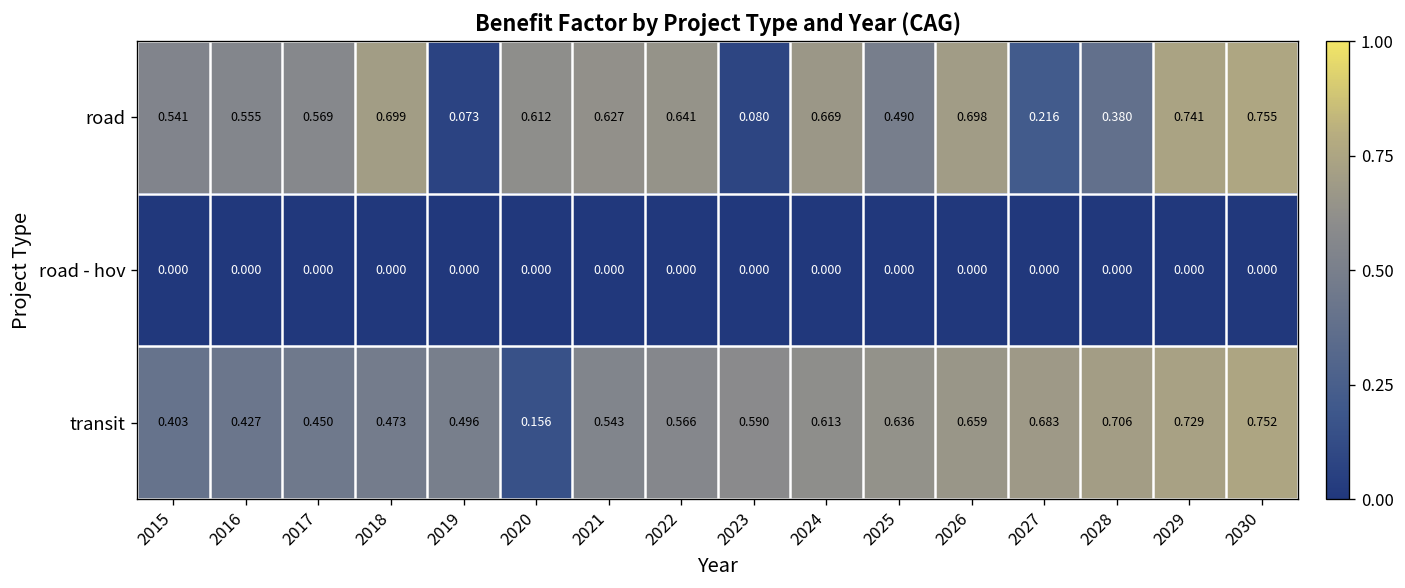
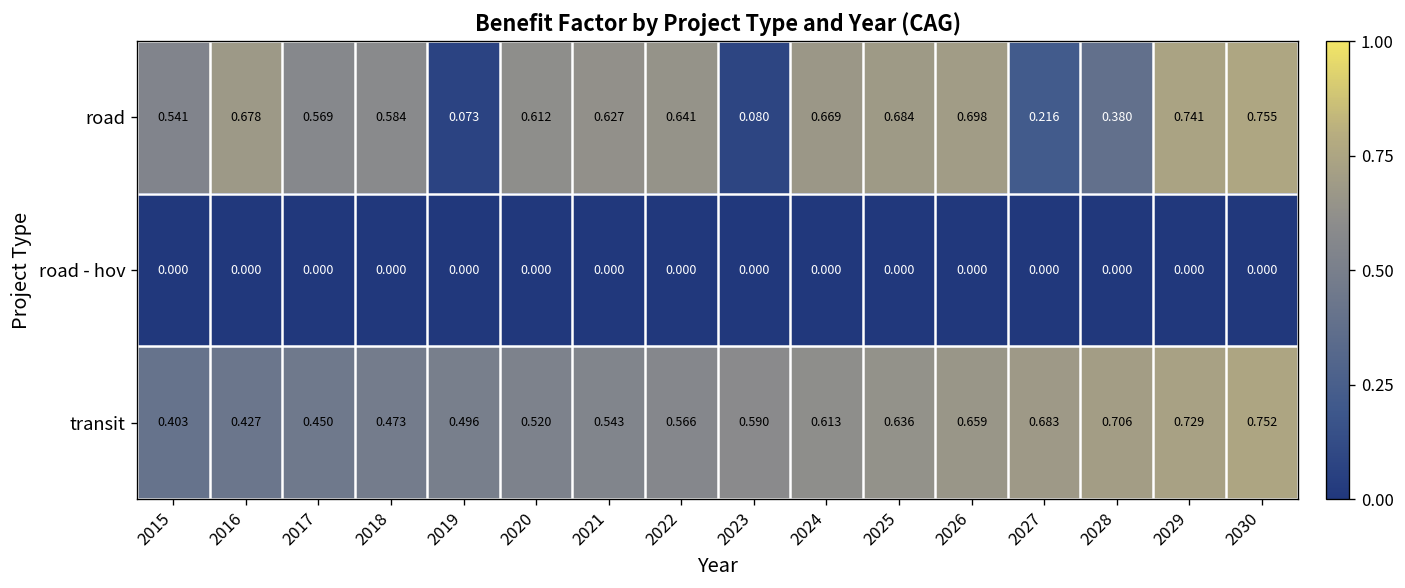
road, 2016: 0.555 -> 0.678
road, 2018: 0.699 -> 0.584
road, 2025: 0.490 -> 0.684
transit, 2020: 0.156 -> 0.520
